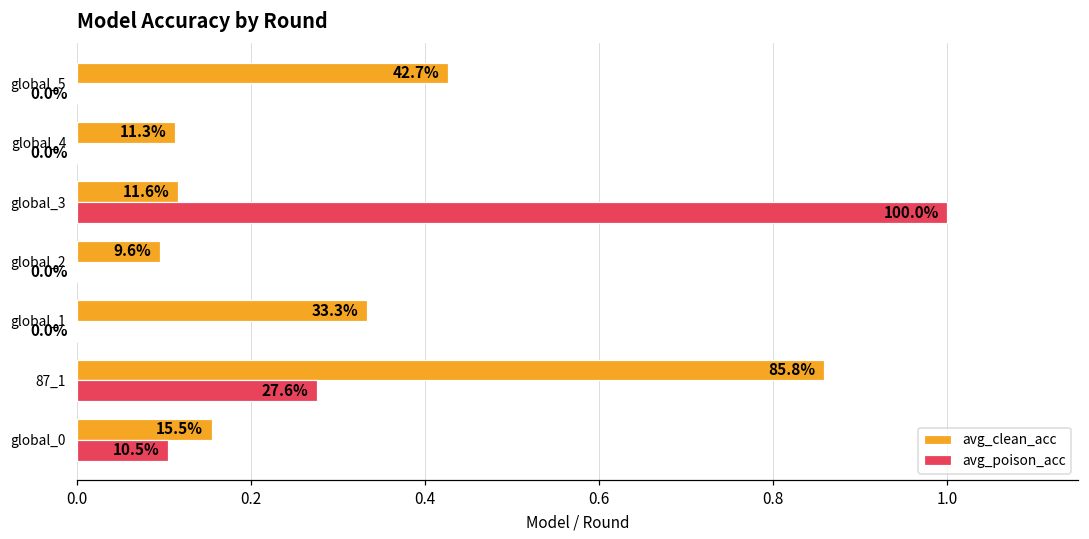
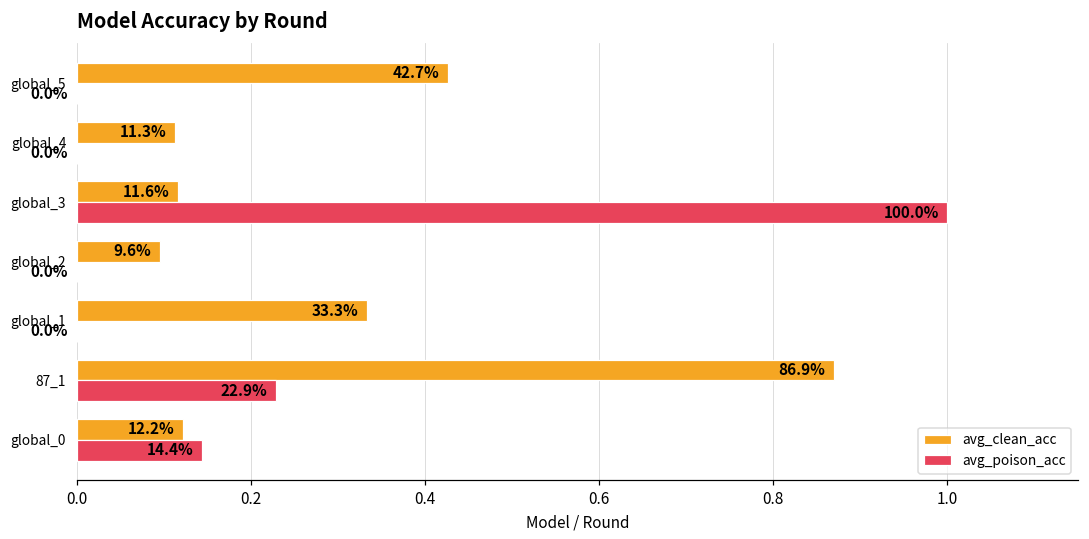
avg_clean_acc, 87_1: 85.8% -> 86.9%
avg_poison_acc, 87_1: 27.6% -> 22.9%
avg_clean_acc, global_0: 15.5% -> 12.2%
avg_poison_acc, global_0: 10.5% -> 14.4%
